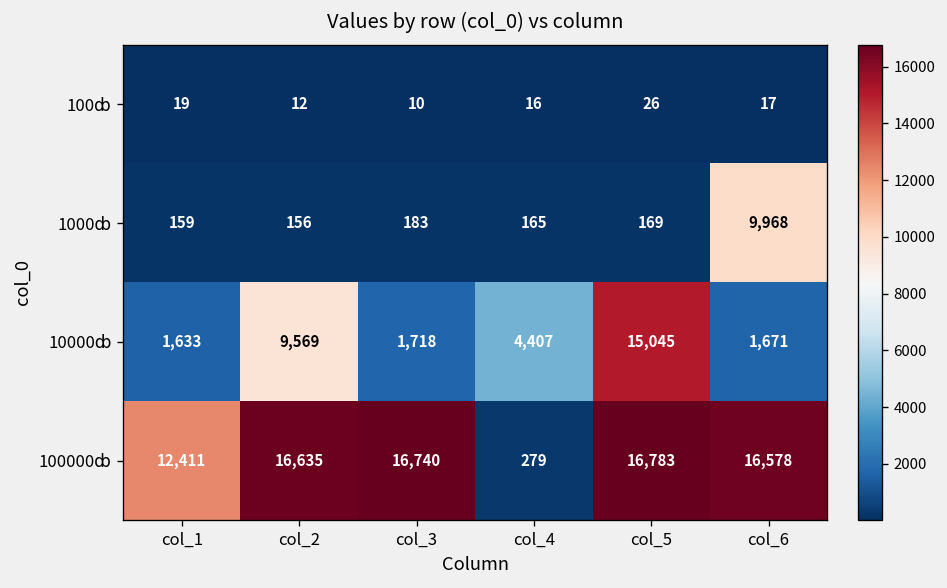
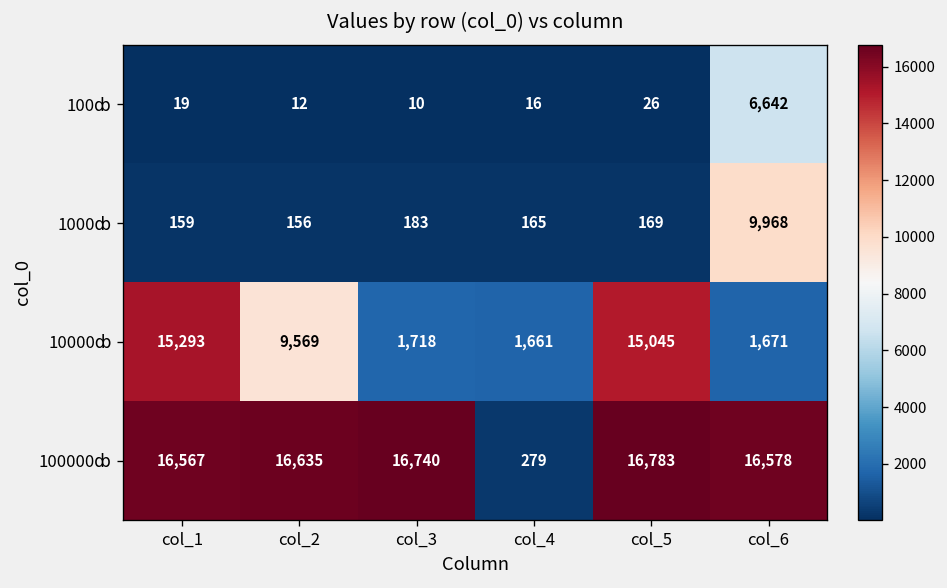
100ȸ, col_6: 17 -> 6,642
10000ȸ, col_1: 1,633 -> 15,293
10000ȸ, col_4: 4,407 -> 1,661
100000ȸ, col_1: 12,411 -> 16,567
